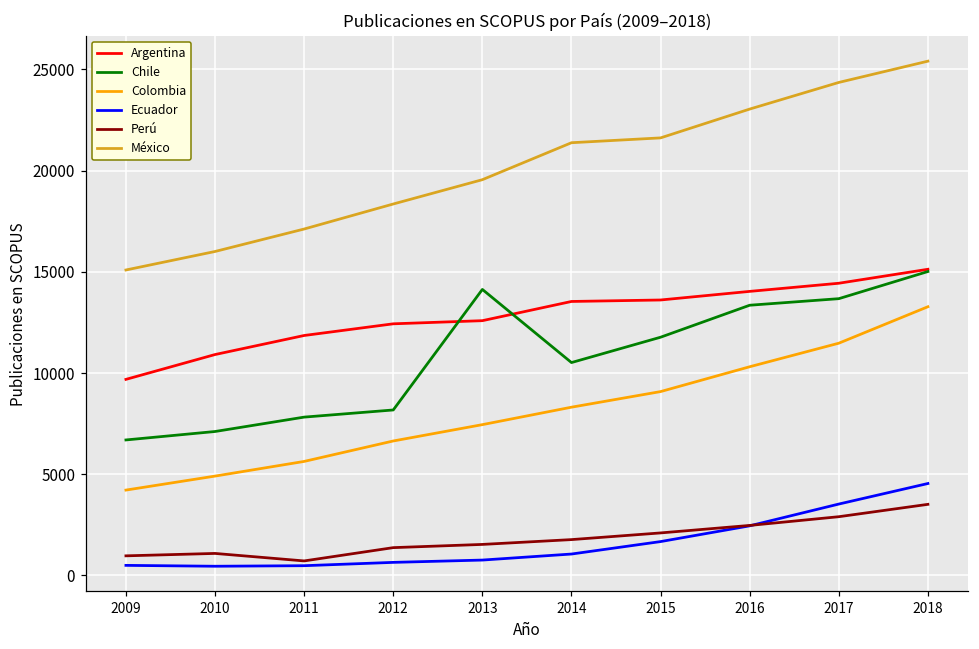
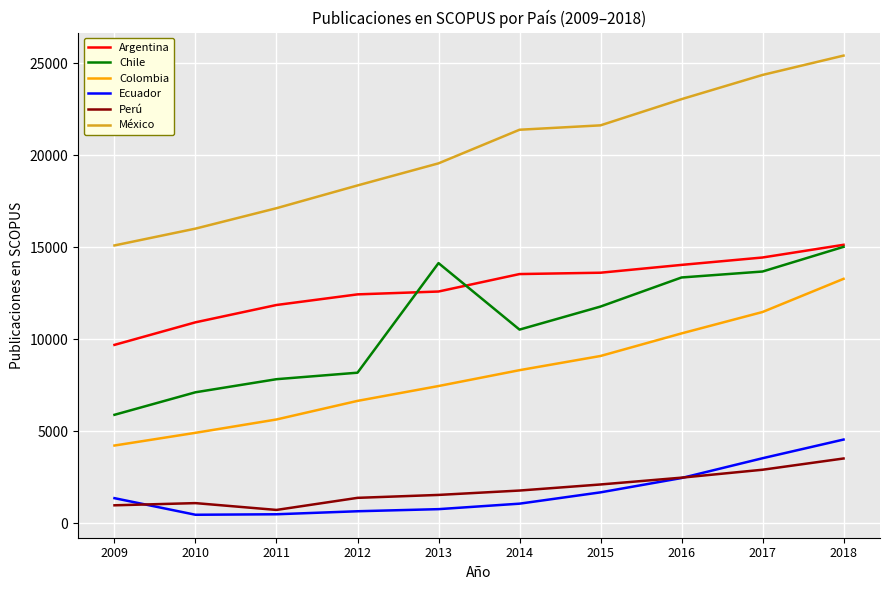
Chile, 2009: 6700 -> 5900
Ecuador, 2009: 500 -> 1400
